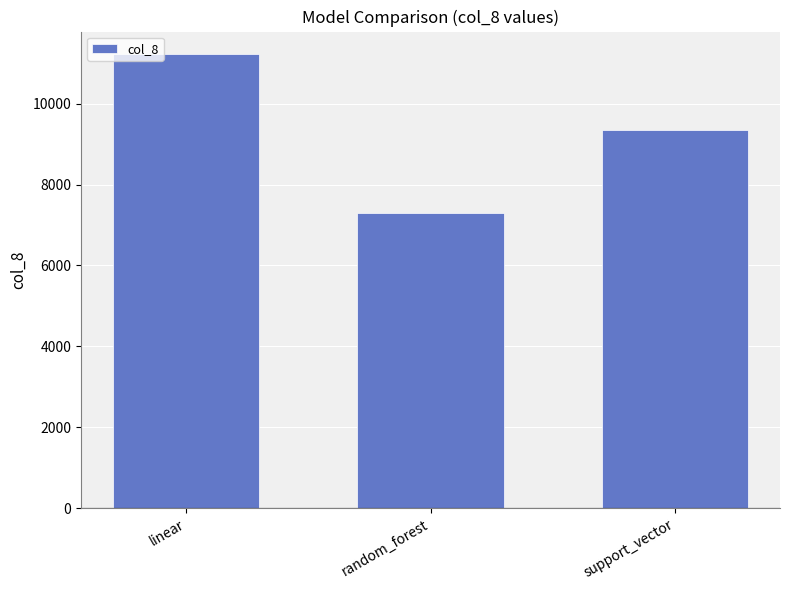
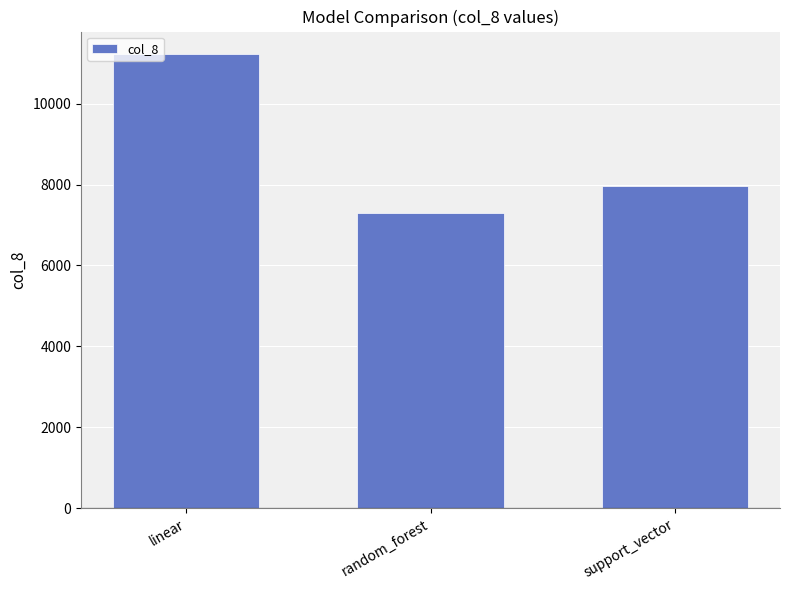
support_vector: 9400 -> 8000
